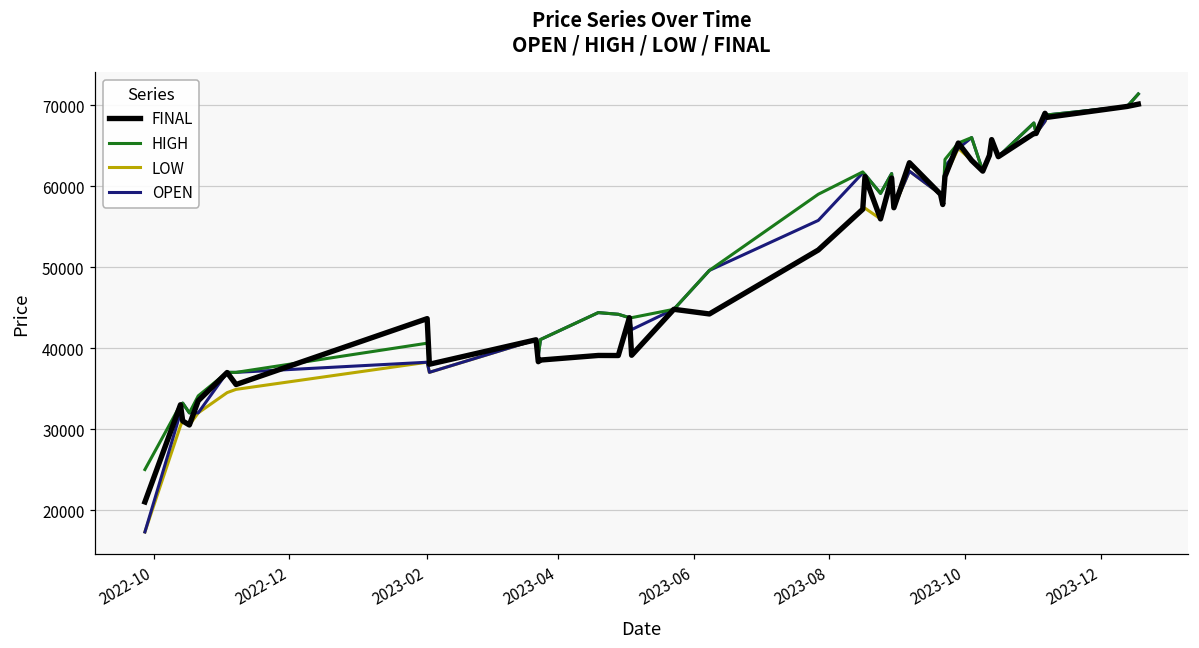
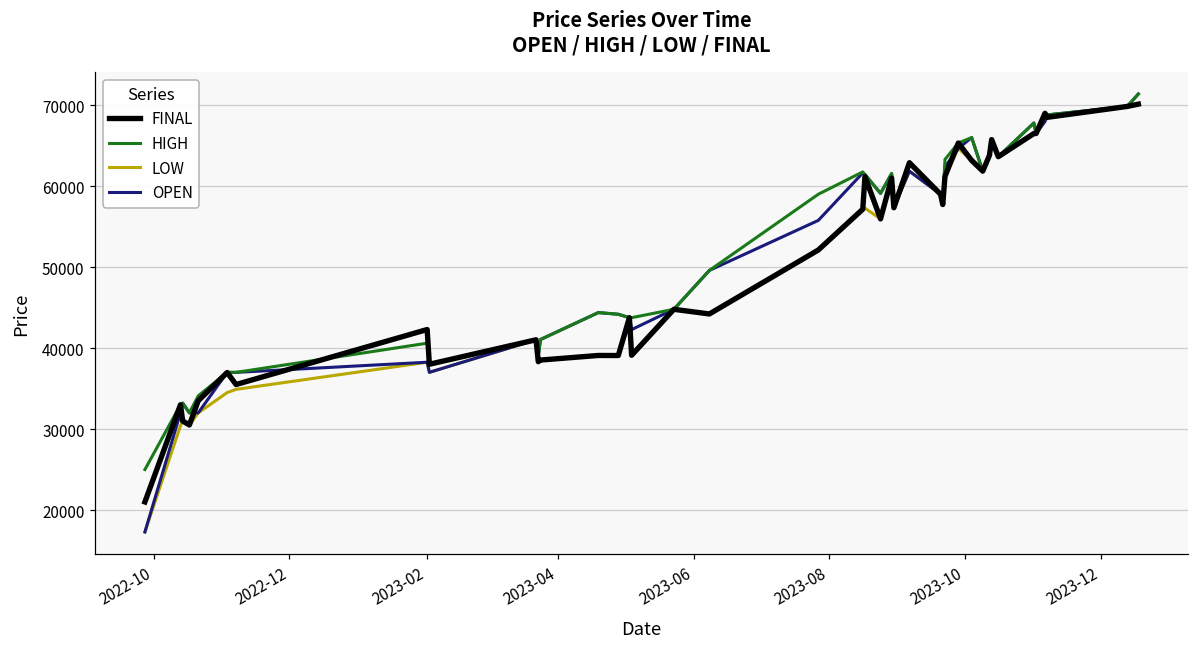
FINAL, 2023-02: 44000 -> 42000
